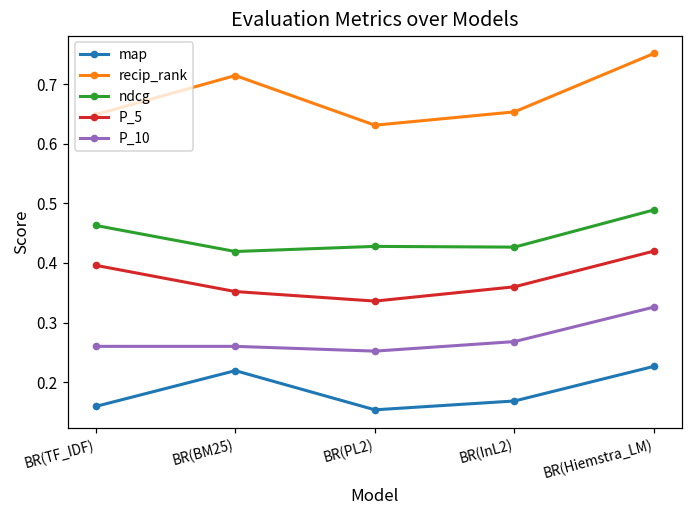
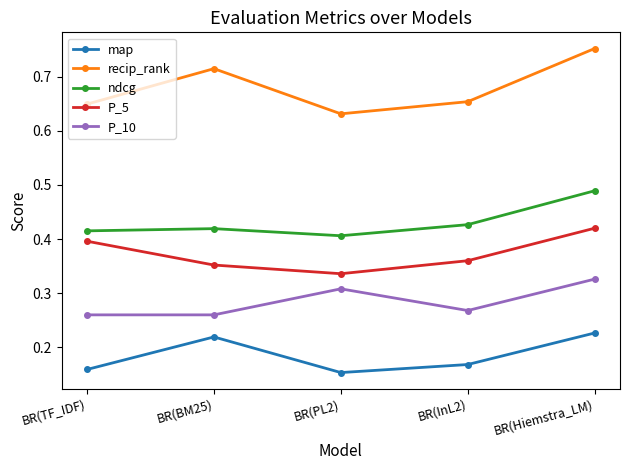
ndcg, BR(TF_IDF): 0.46 -> 0.42
ndcg, BR(PL2): 0.43 -> 0.41
P_10, BR(PL2): 0.25 -> 0.31
